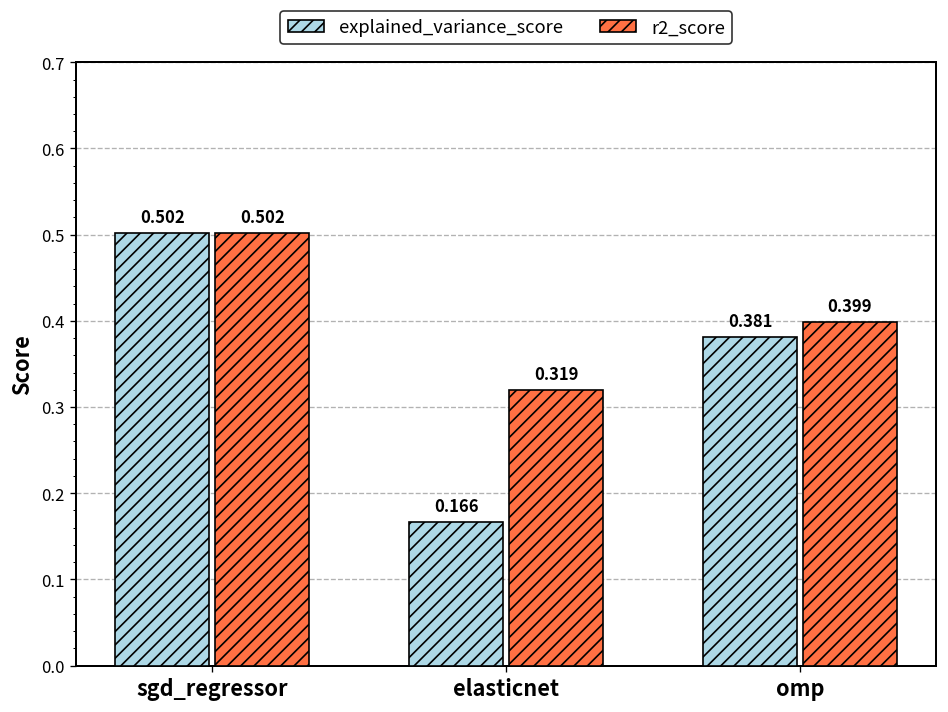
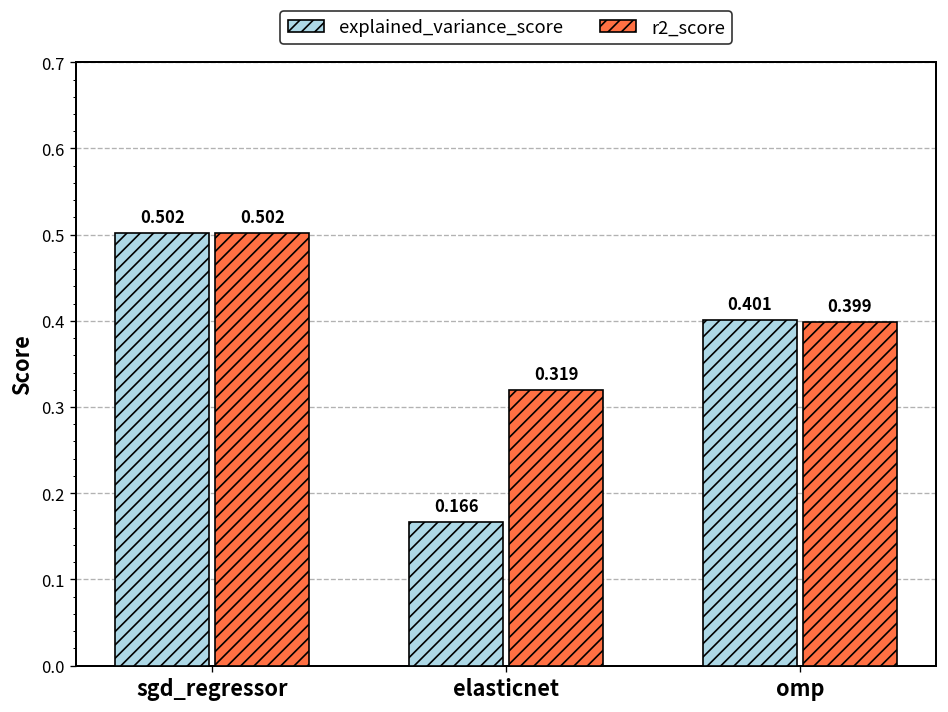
explained_variance_score, omp: 0.381 -> 0.401
